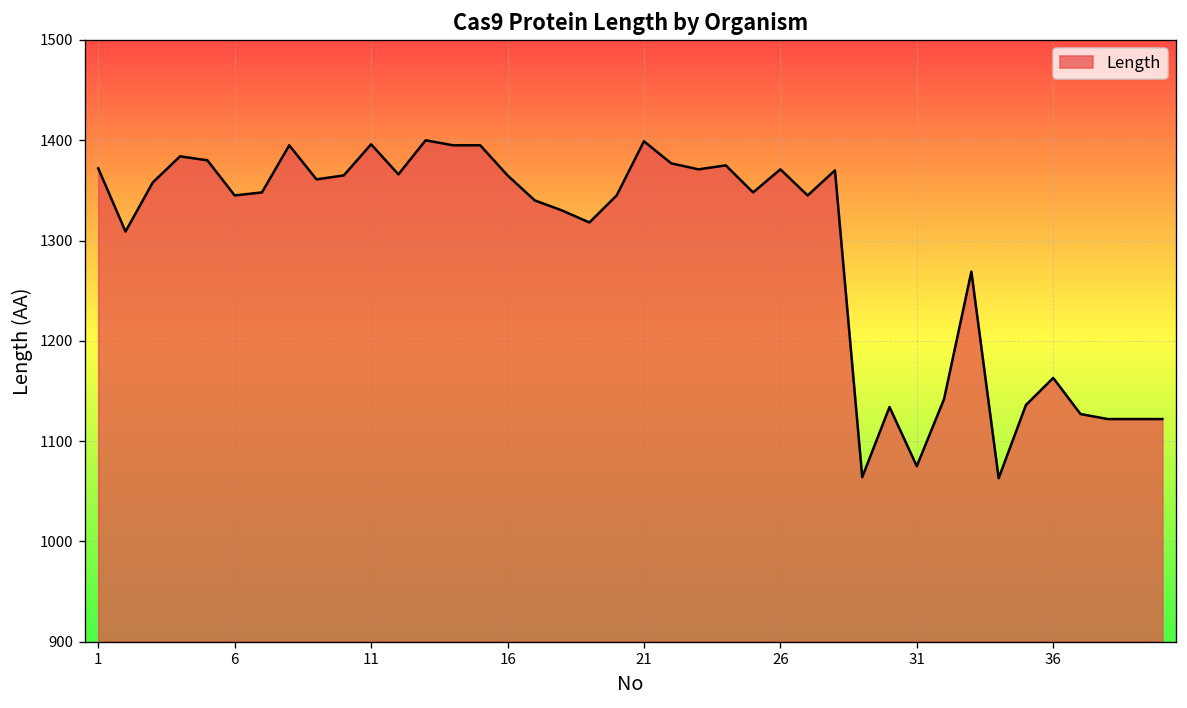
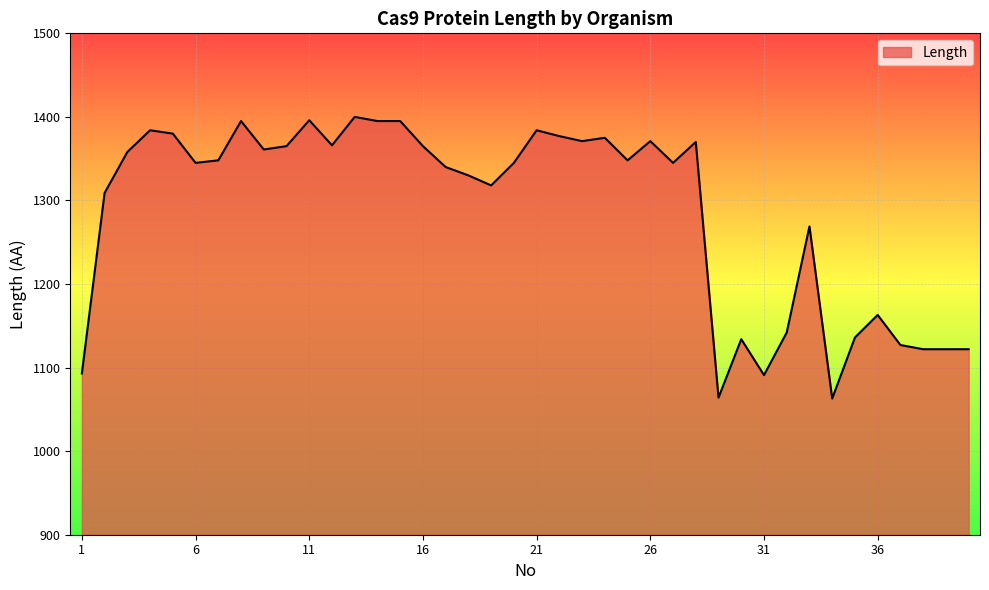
1: 1370 -> 1090
21: 1400 -> 1380
31: 1080 -> 1090
